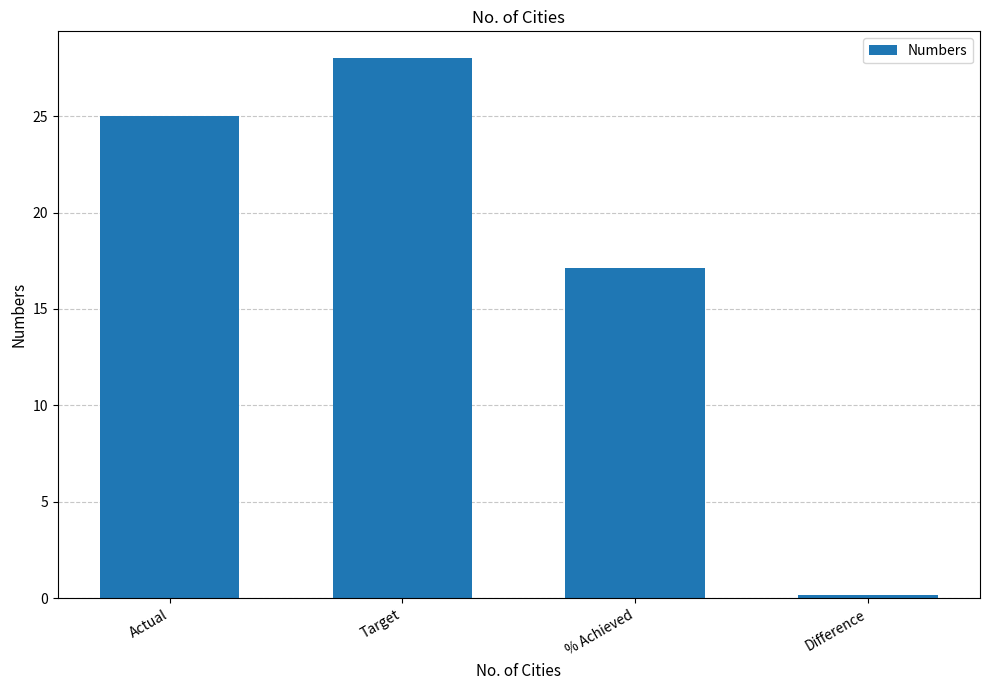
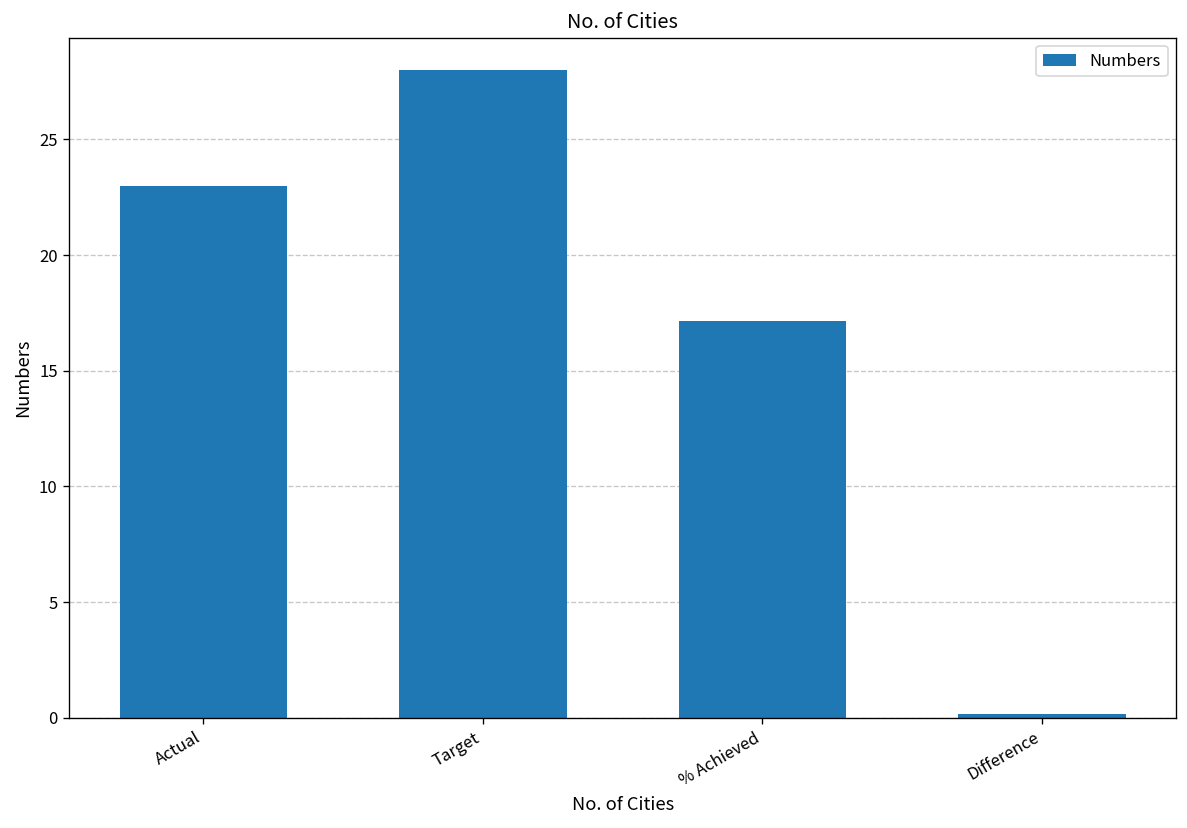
Actual: 25 -> 23
